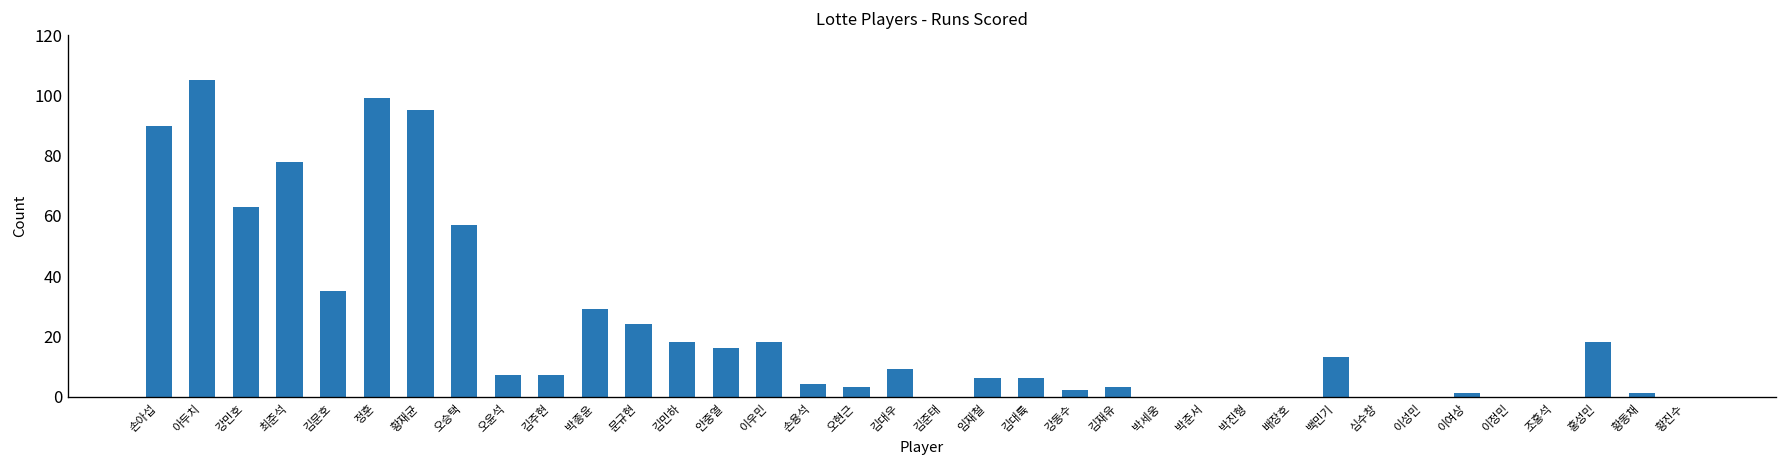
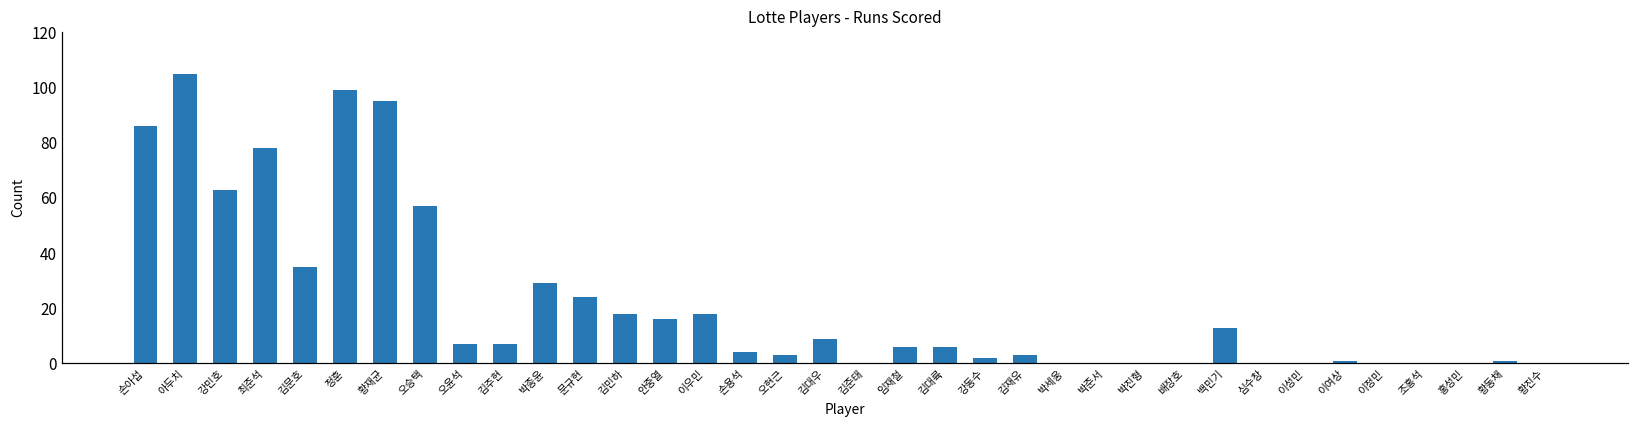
손아섭: 90 -> 86
홍성민: 18 -> 0
